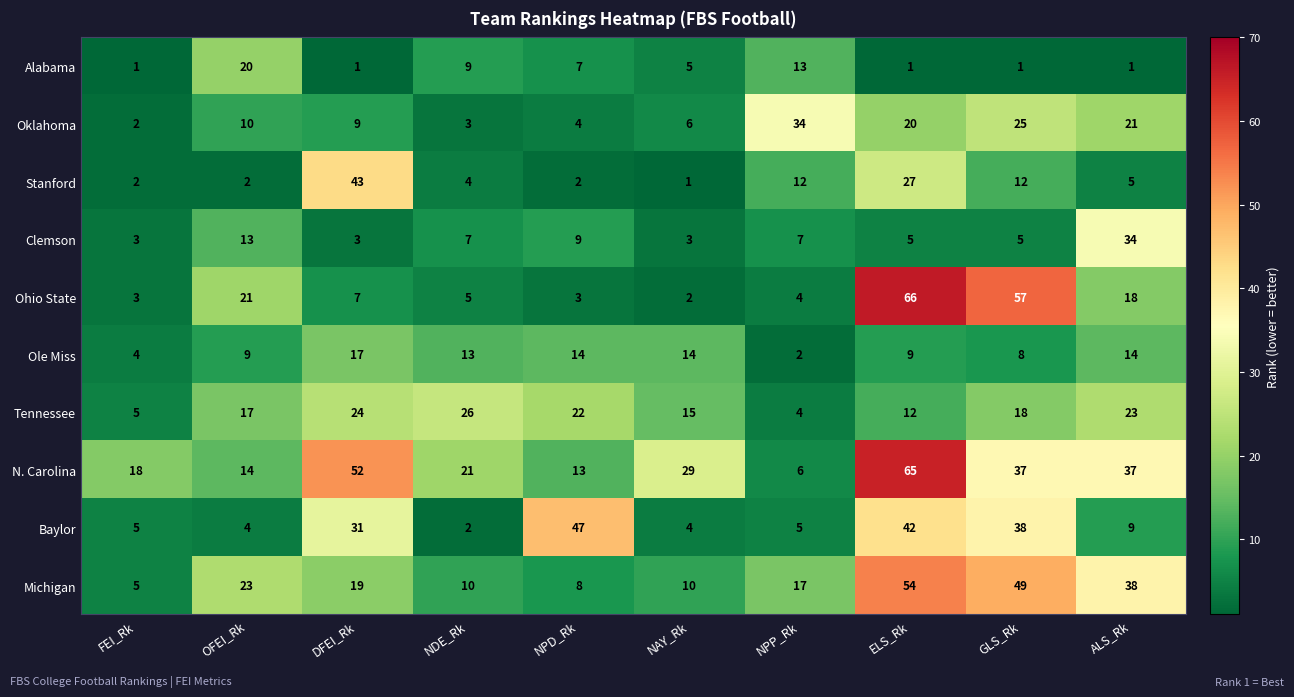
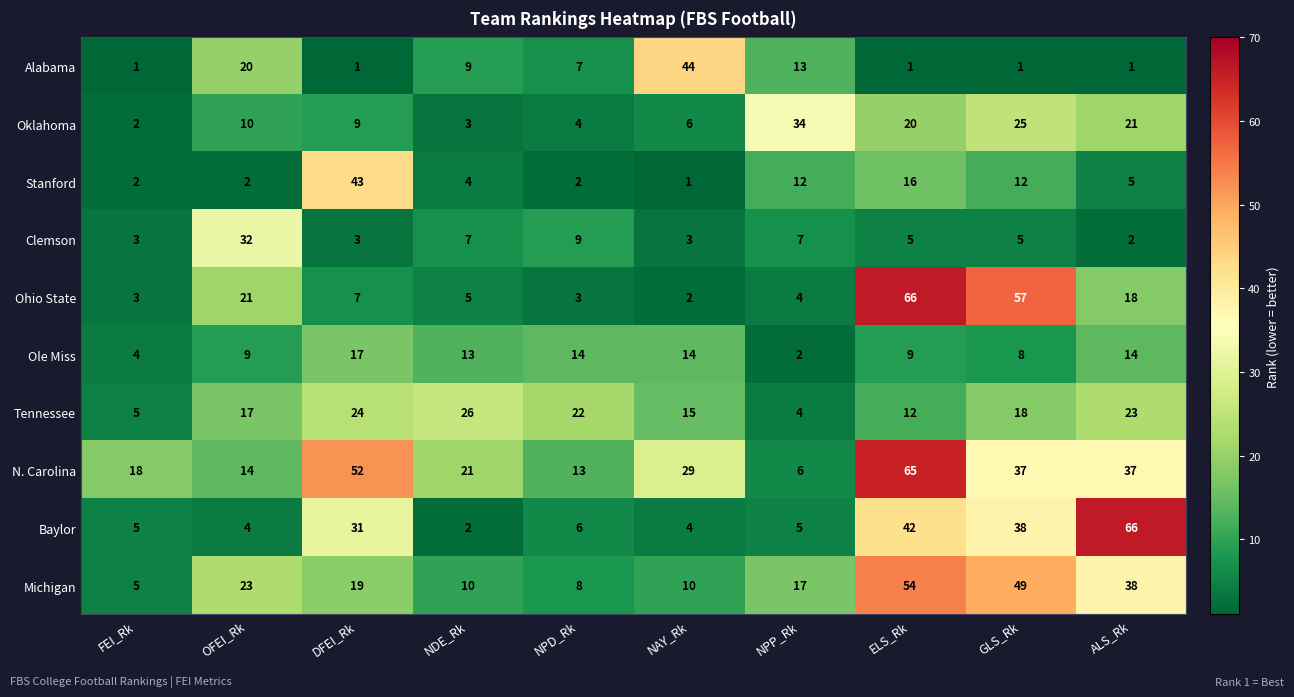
Alabama, NAY_Rk: 5 -> 44
Stanford, ELS_Rk: 27 -> 16
Clemson, OFEI_Rk: 13 -> 32
Clemson, ALS_Rk: 34 -> 2
Baylor, NPD_Rk: 47 -> 6
Baylor, ALS_Rk: 9 -> 66
